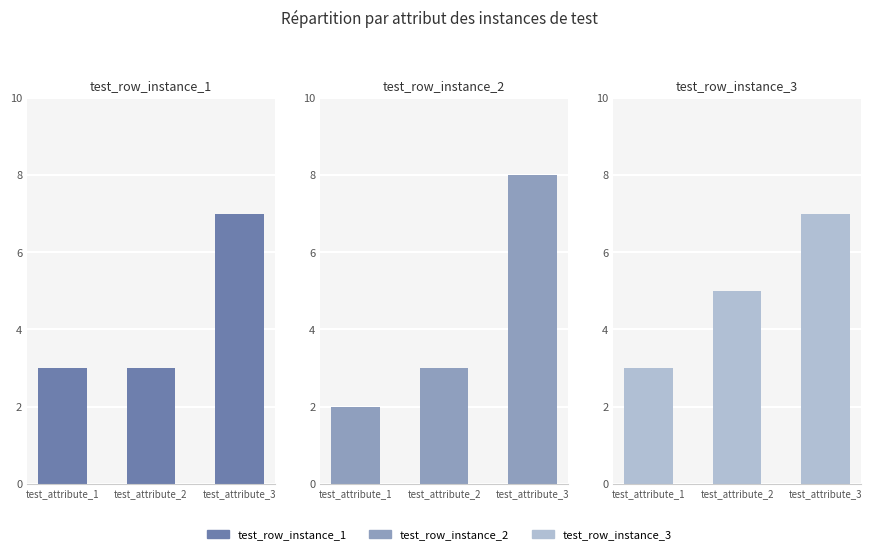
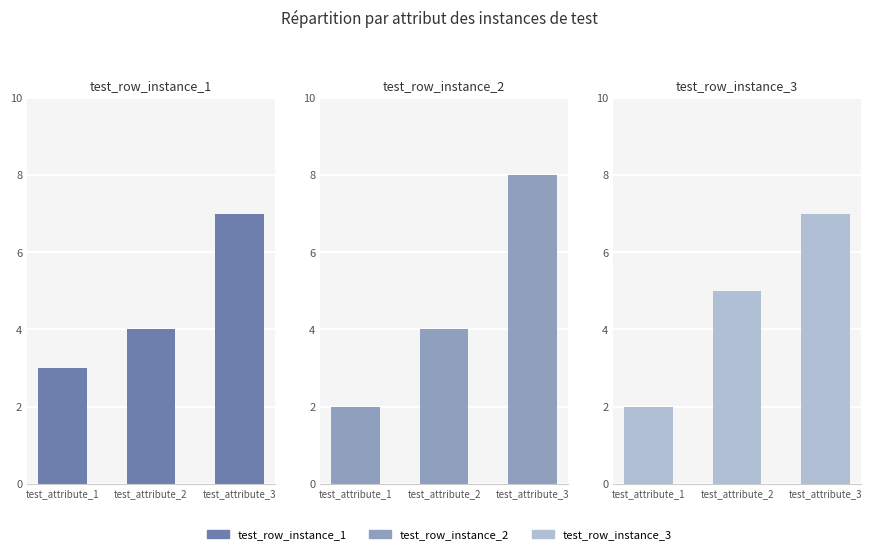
test_row_instance_1, test_attribute_2: 3 -> 4
test_row_instance_2, test_attribute_2: 3 -> 4
test_row_instance_3, test_attribute_1: 3 -> 2
